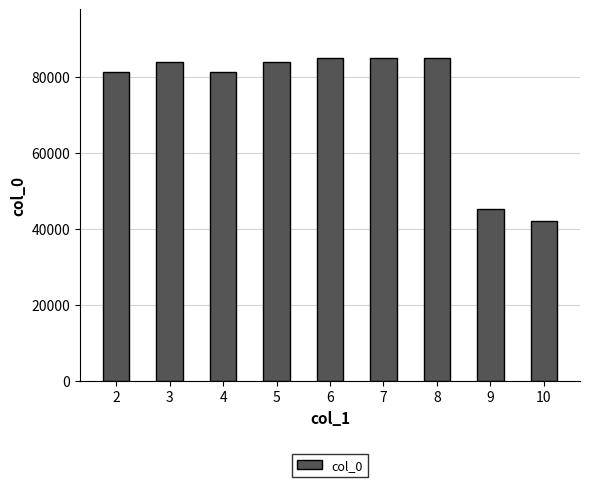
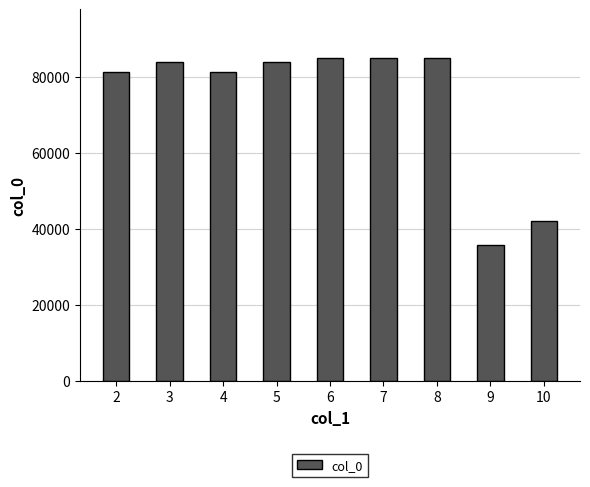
9: 45000 -> 36000
